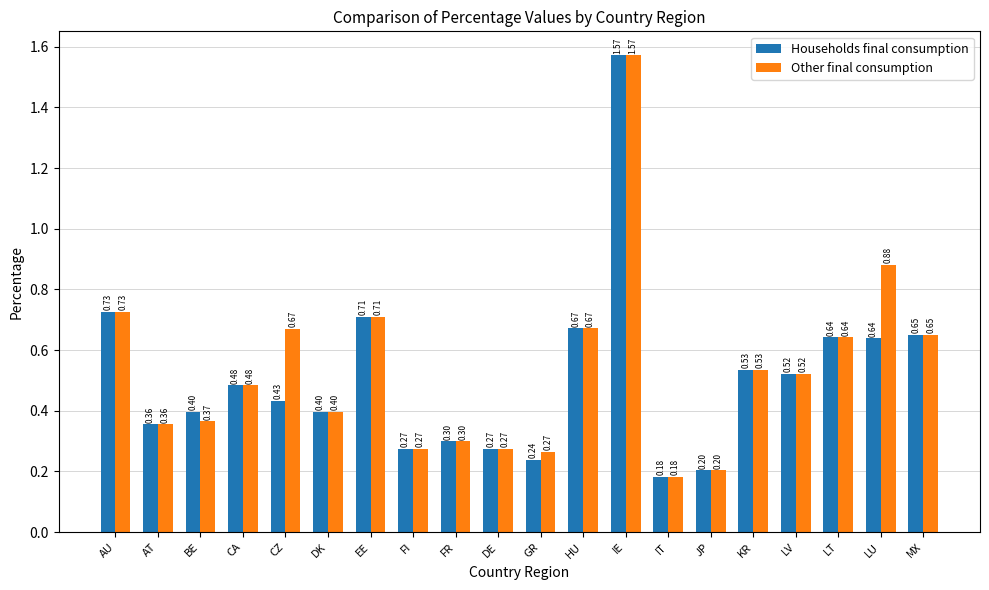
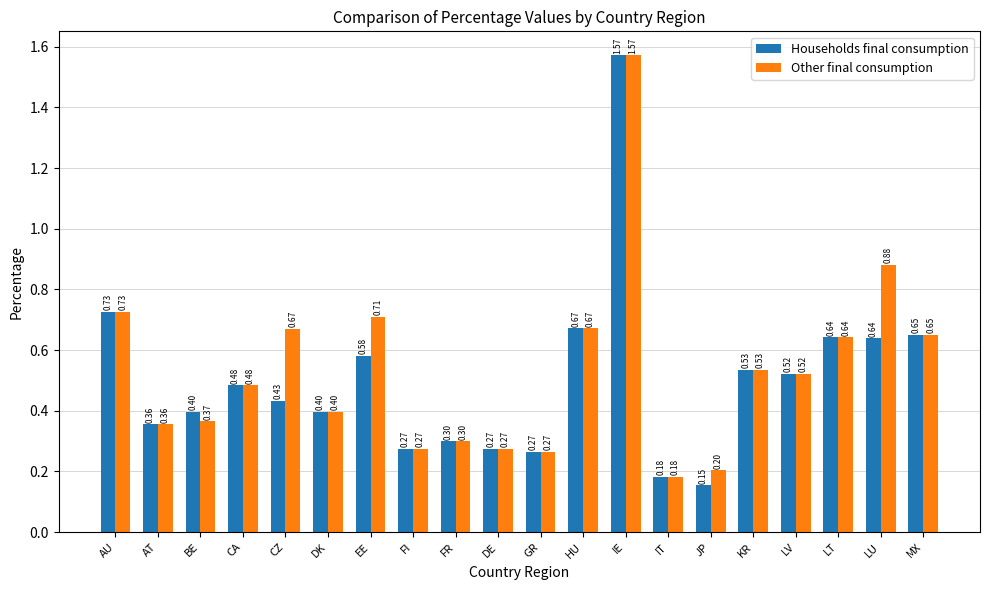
Households final consumption, EE: 0.71 -> 0.58
Households final consumption, GR: 0.24 -> 0.27
Households final consumption, JP: 0.20 -> 0.15
